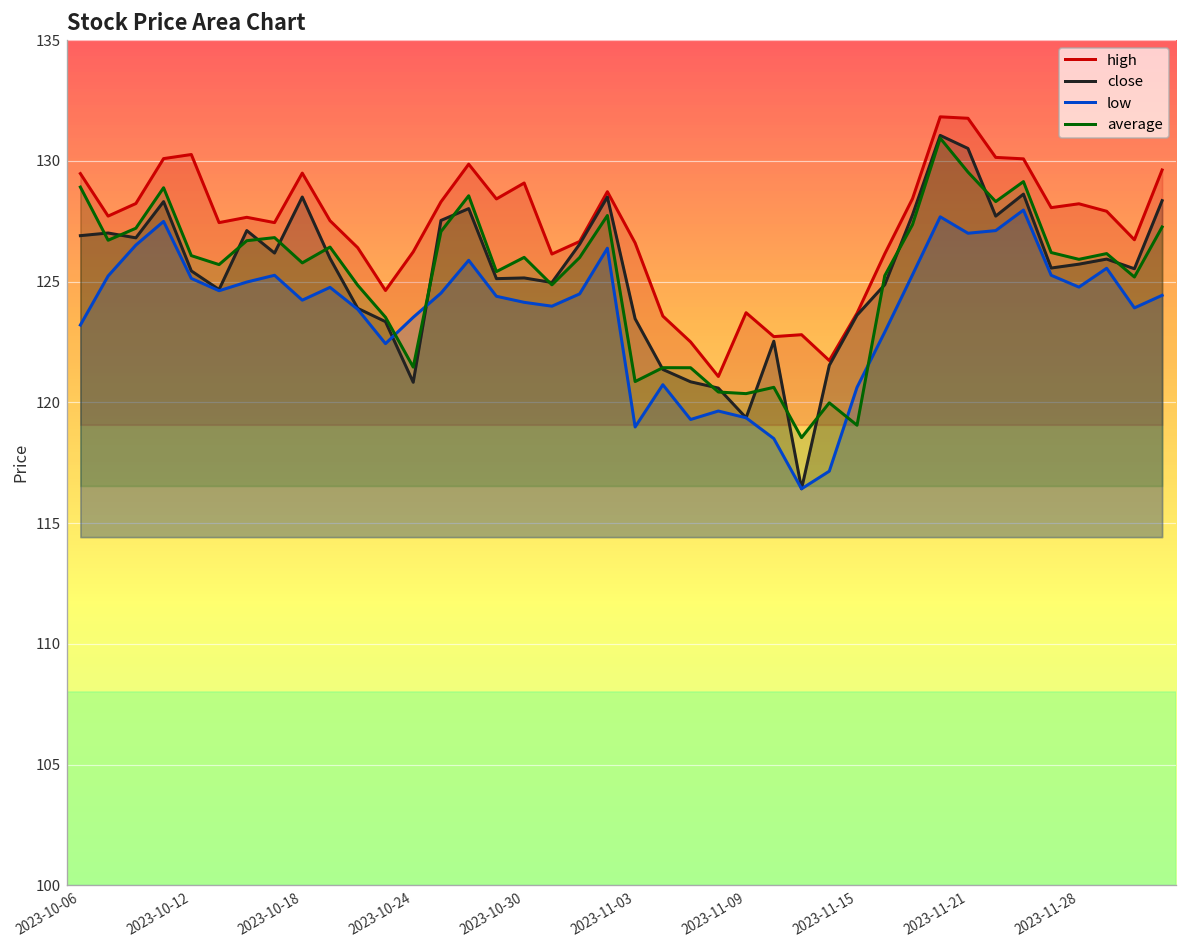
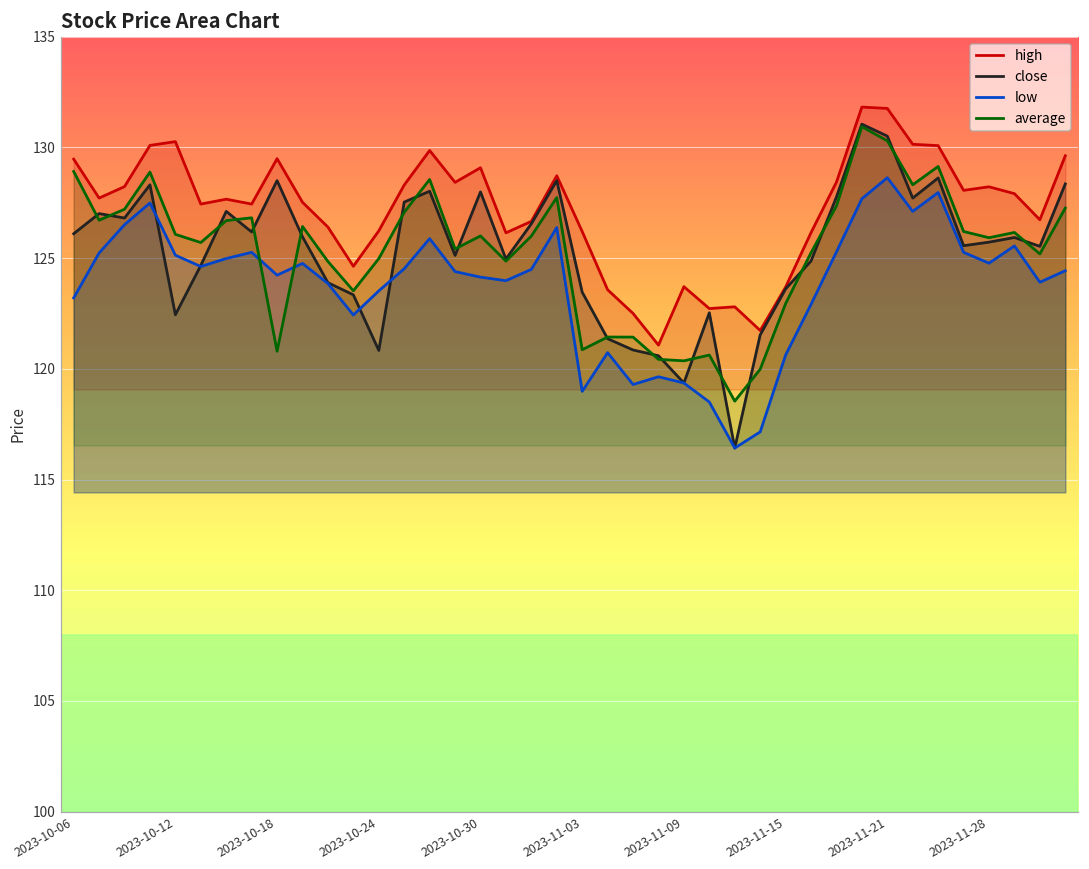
close, 2023-10-06: 126.9 -> 126.1
close, 2023-10-12: 125.4 -> 122.4
average, 2023-10-18: 125.8 -> 120.8
average, 2023-10-24: 121.5 -> 125.0
close, 2023-10-30: 125.2 -> 128.0
high, 2023-11-03: 126.6 -> 126.2
average, 2023-11-15: 119.1 -> 122.9
low, 2023-11-21: 127.0 -> 128.6
average, 2023-11-21: 129.5 -> 130.3
